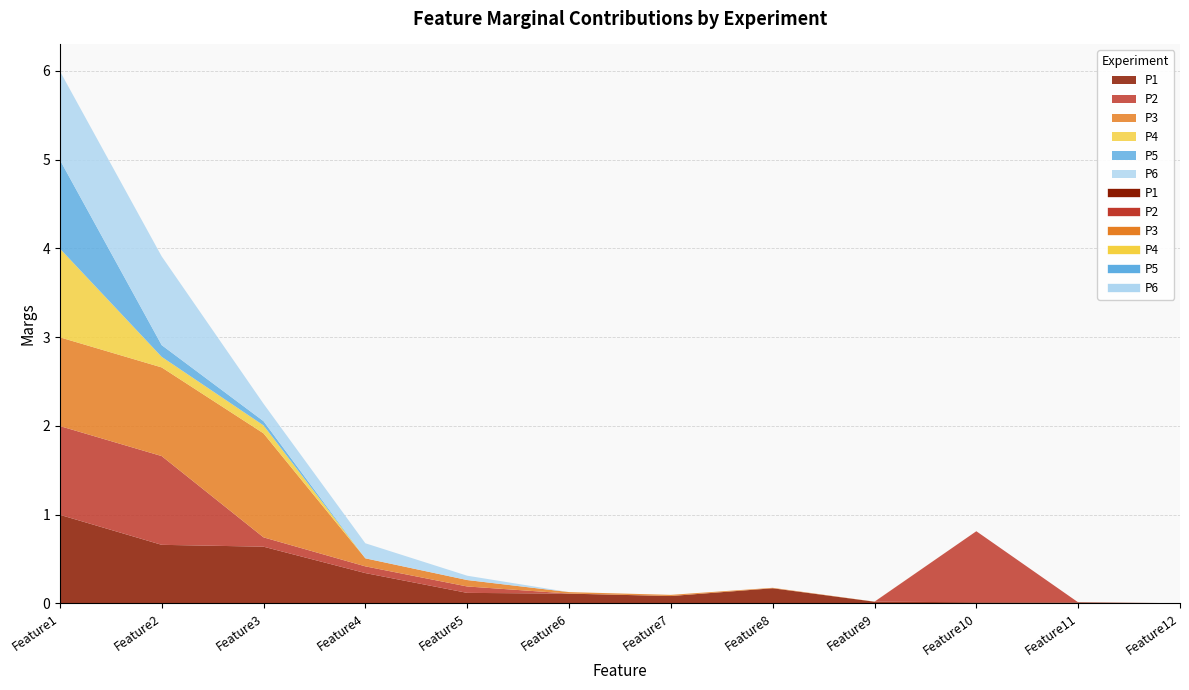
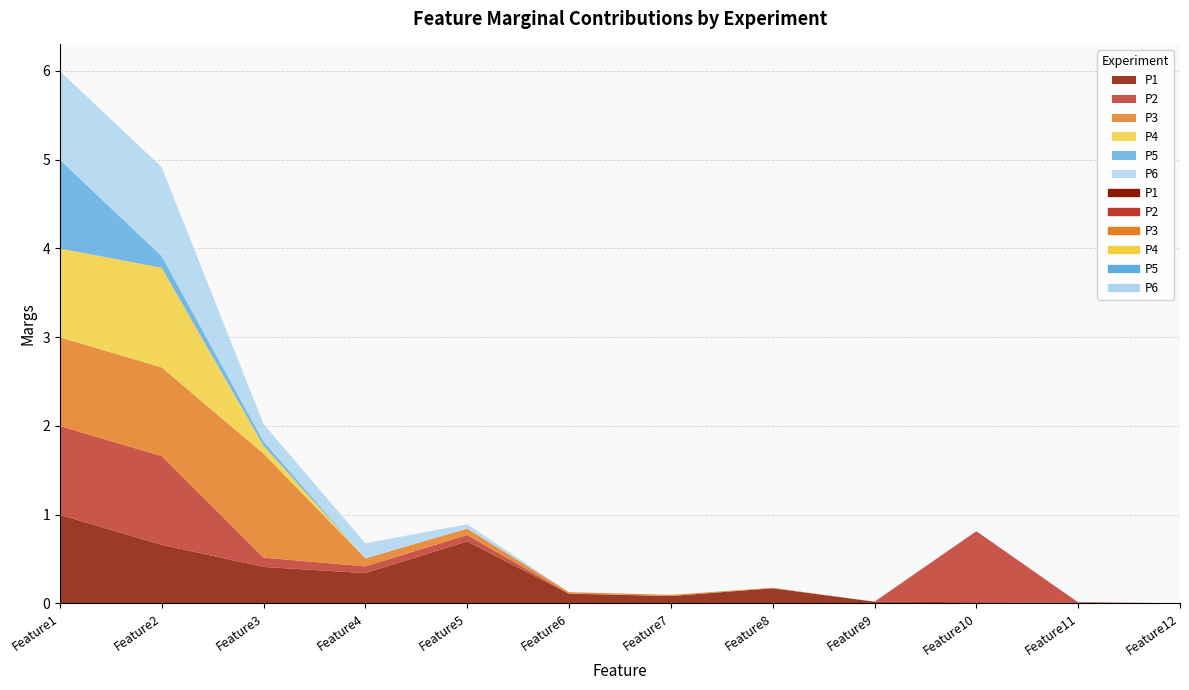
P4, Feature2: 0.1 -> 1.1
P1, Feature3: 0.6 -> 0.4
P1, Feature5: 0.1 -> 0.7
